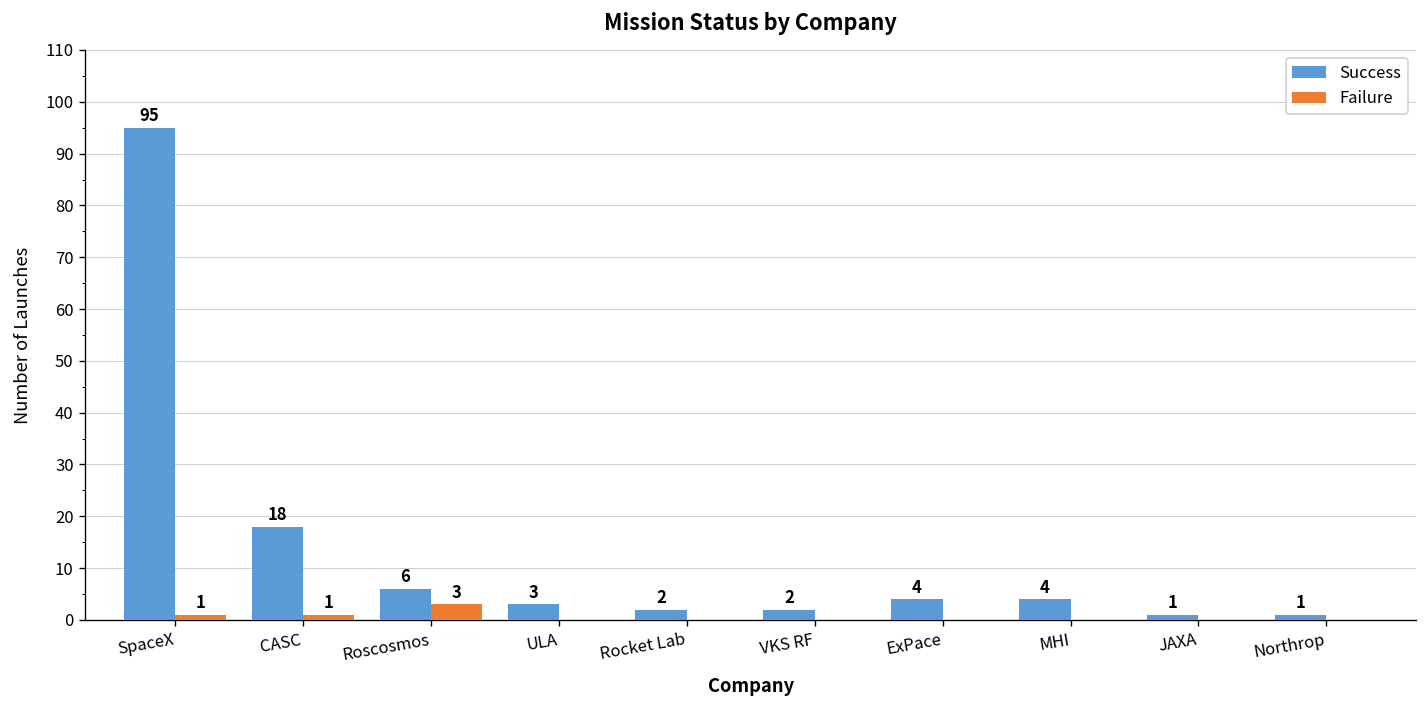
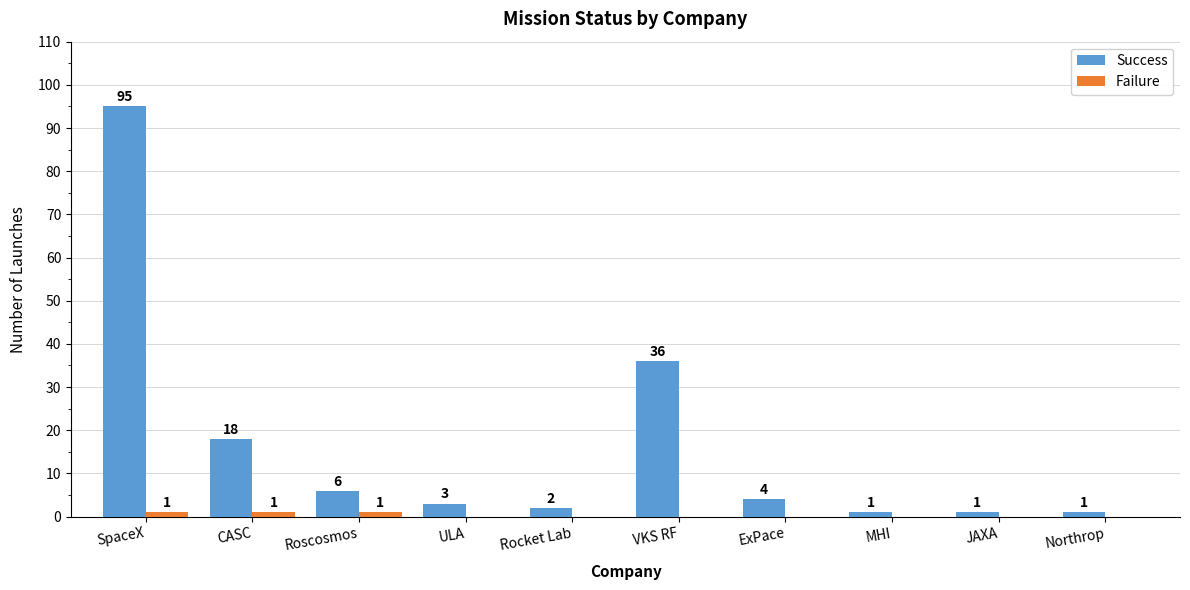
Failure, Roscosmos: 3 -> 1
Success, VKS RF: 2 -> 36
Success, MHI: 4 -> 1
